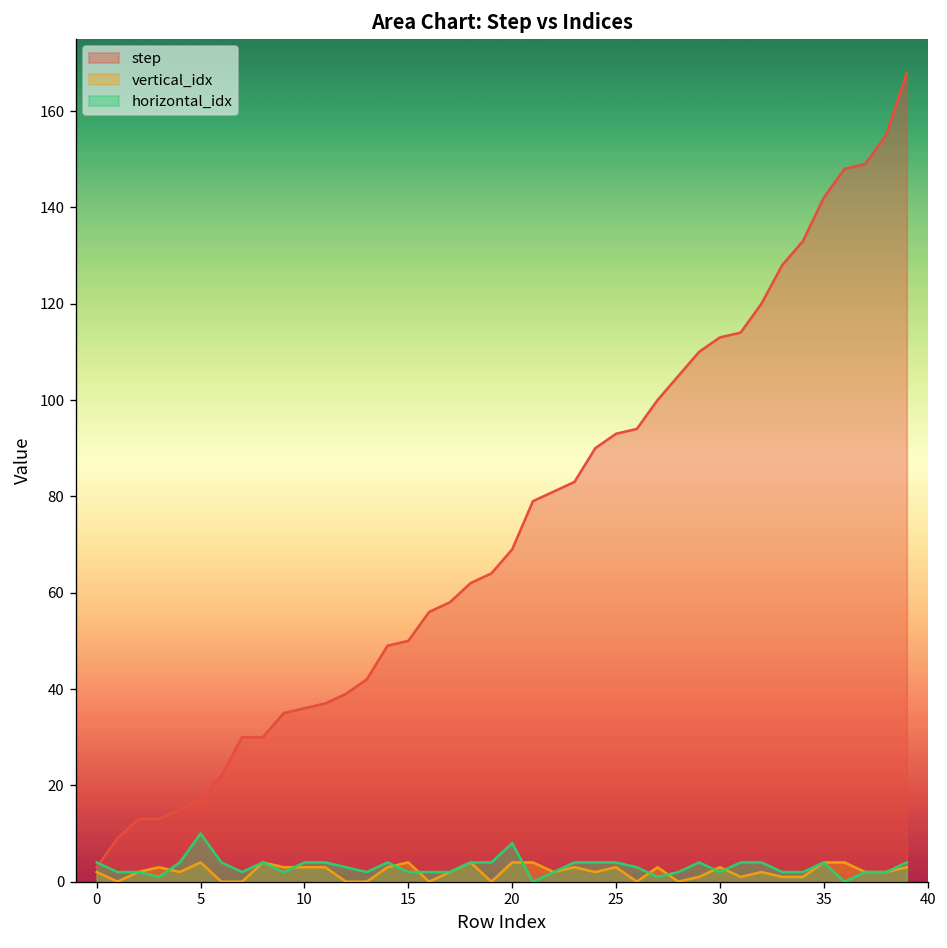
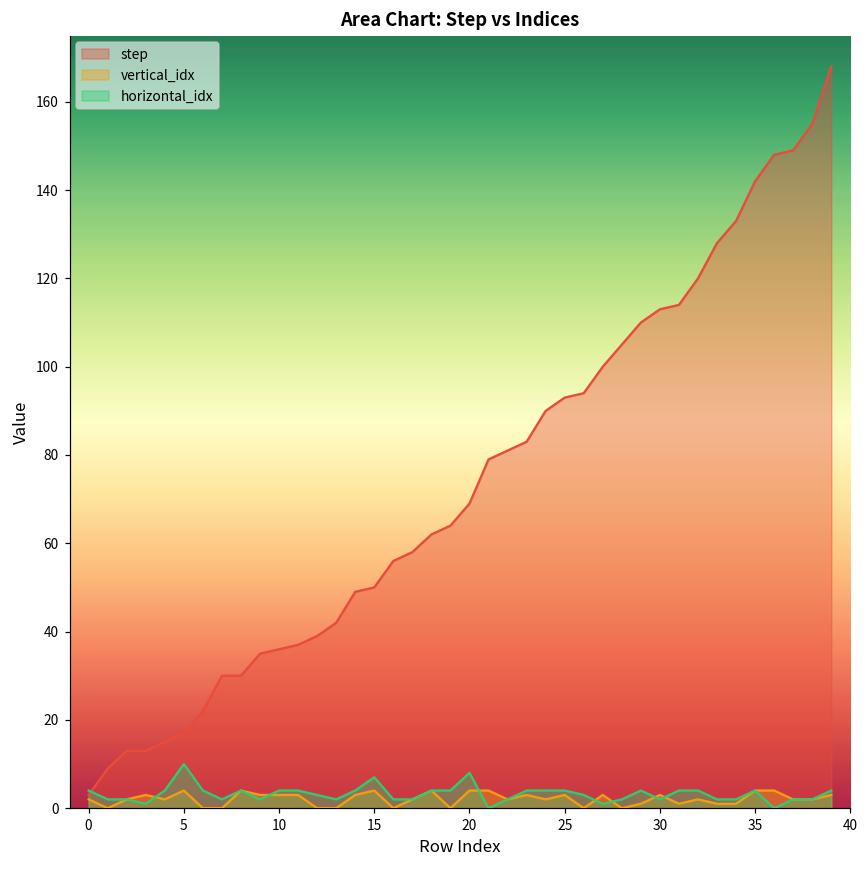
horizontal_idx, 15: 2 -> 7
